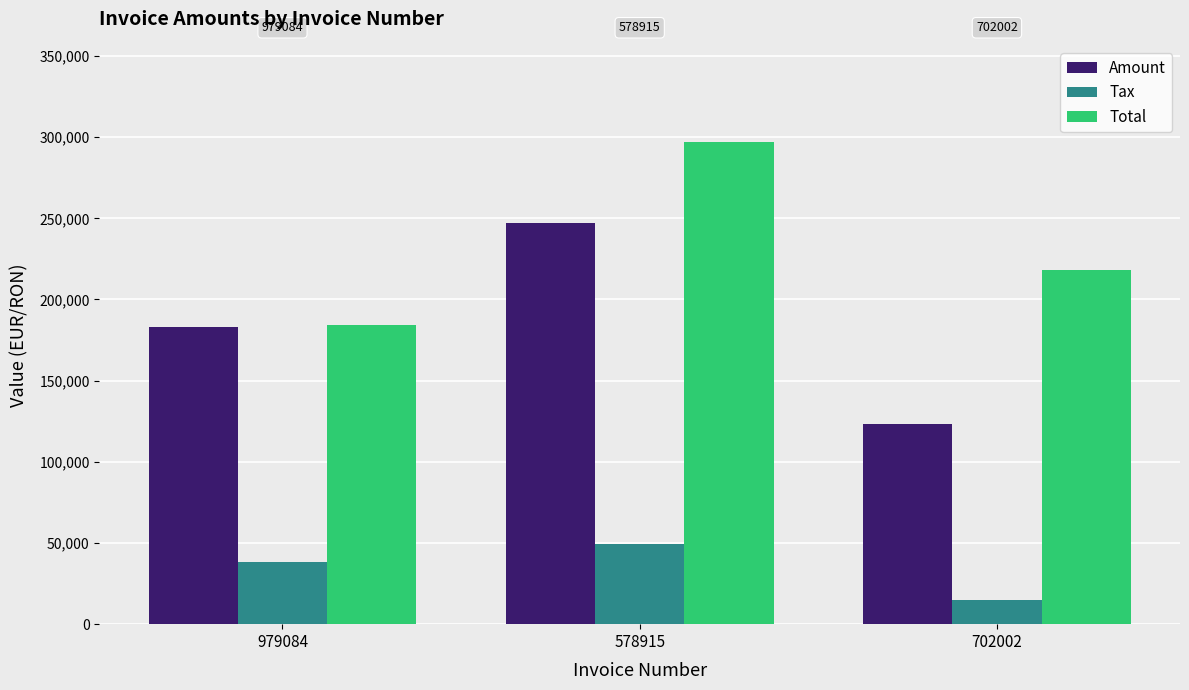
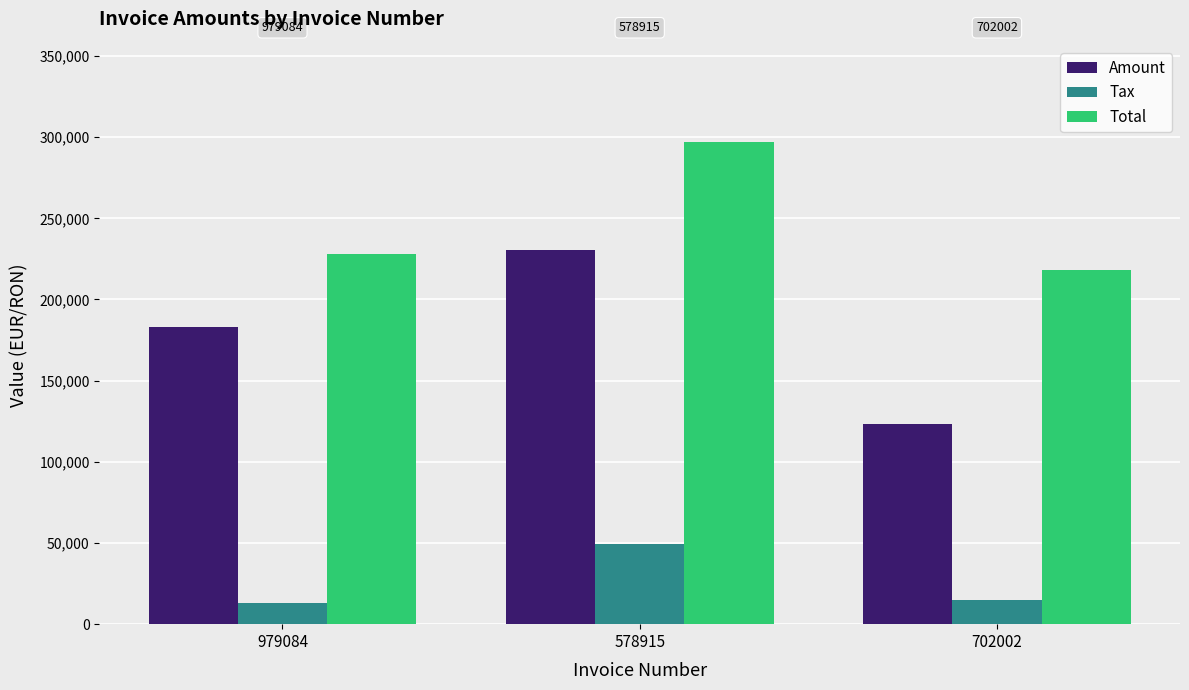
Tax, 979084: 38,000 -> 13,000
Total, 979084: 184,000 -> 228,000
Amount, 578915: 247,000 -> 231,000
